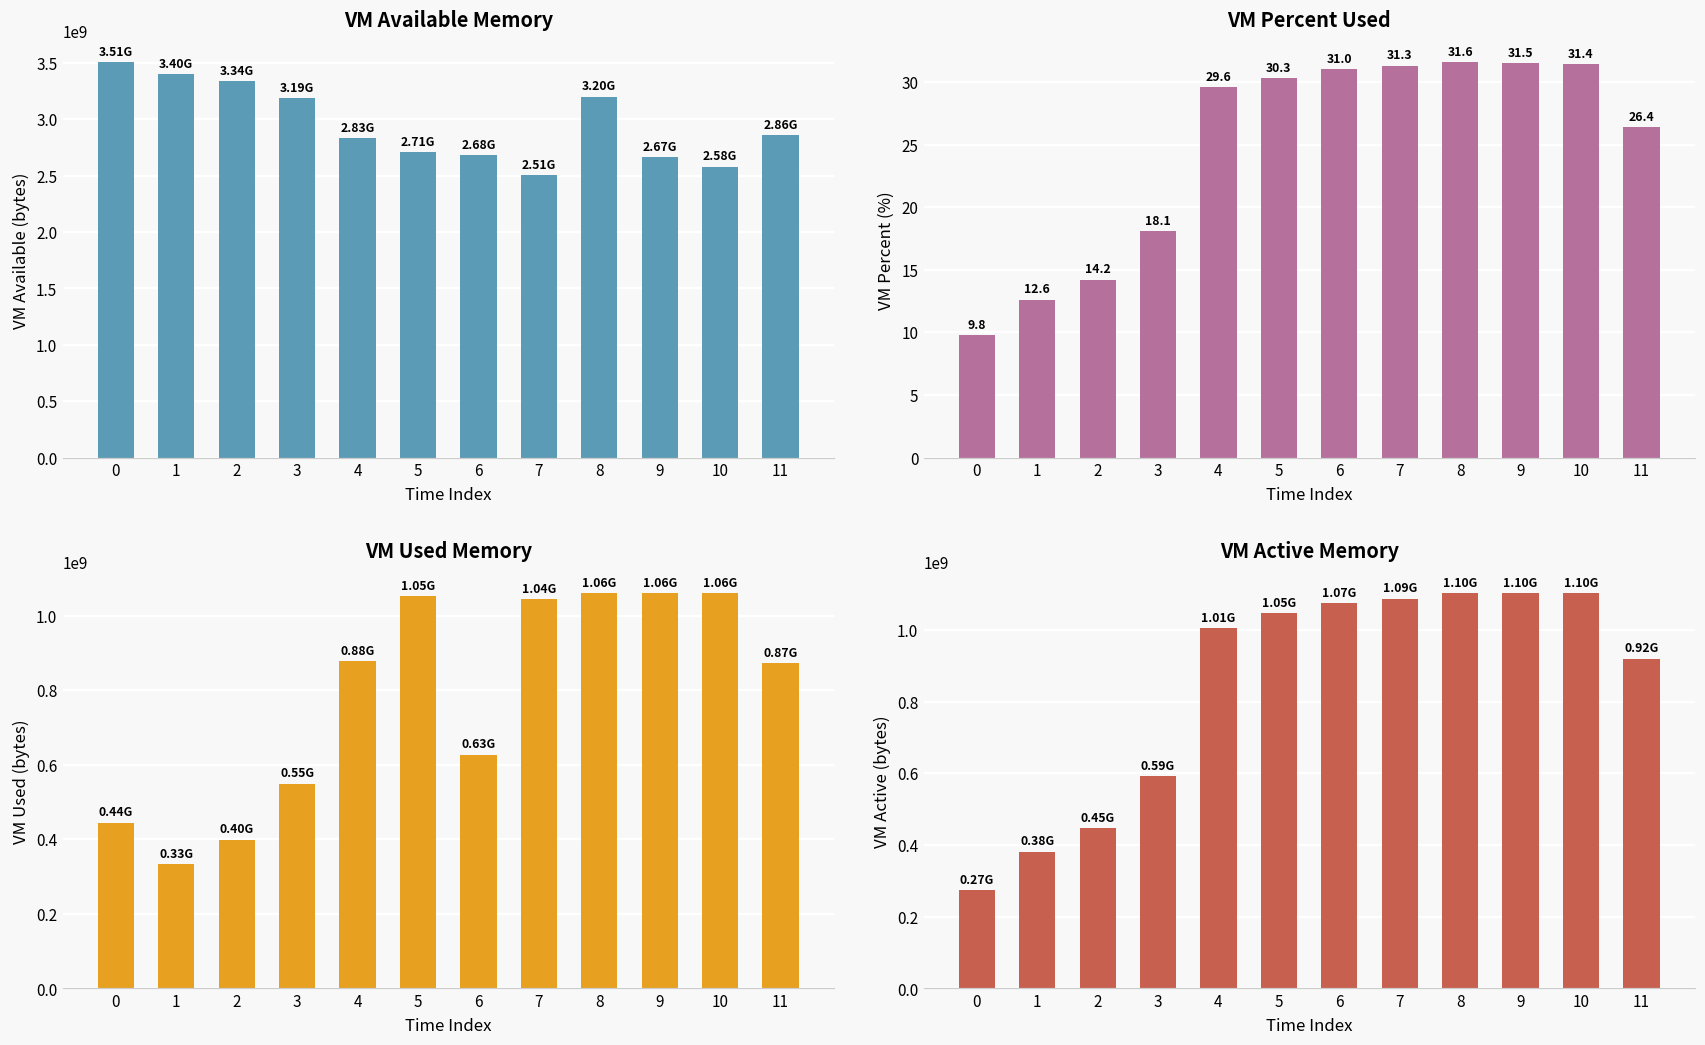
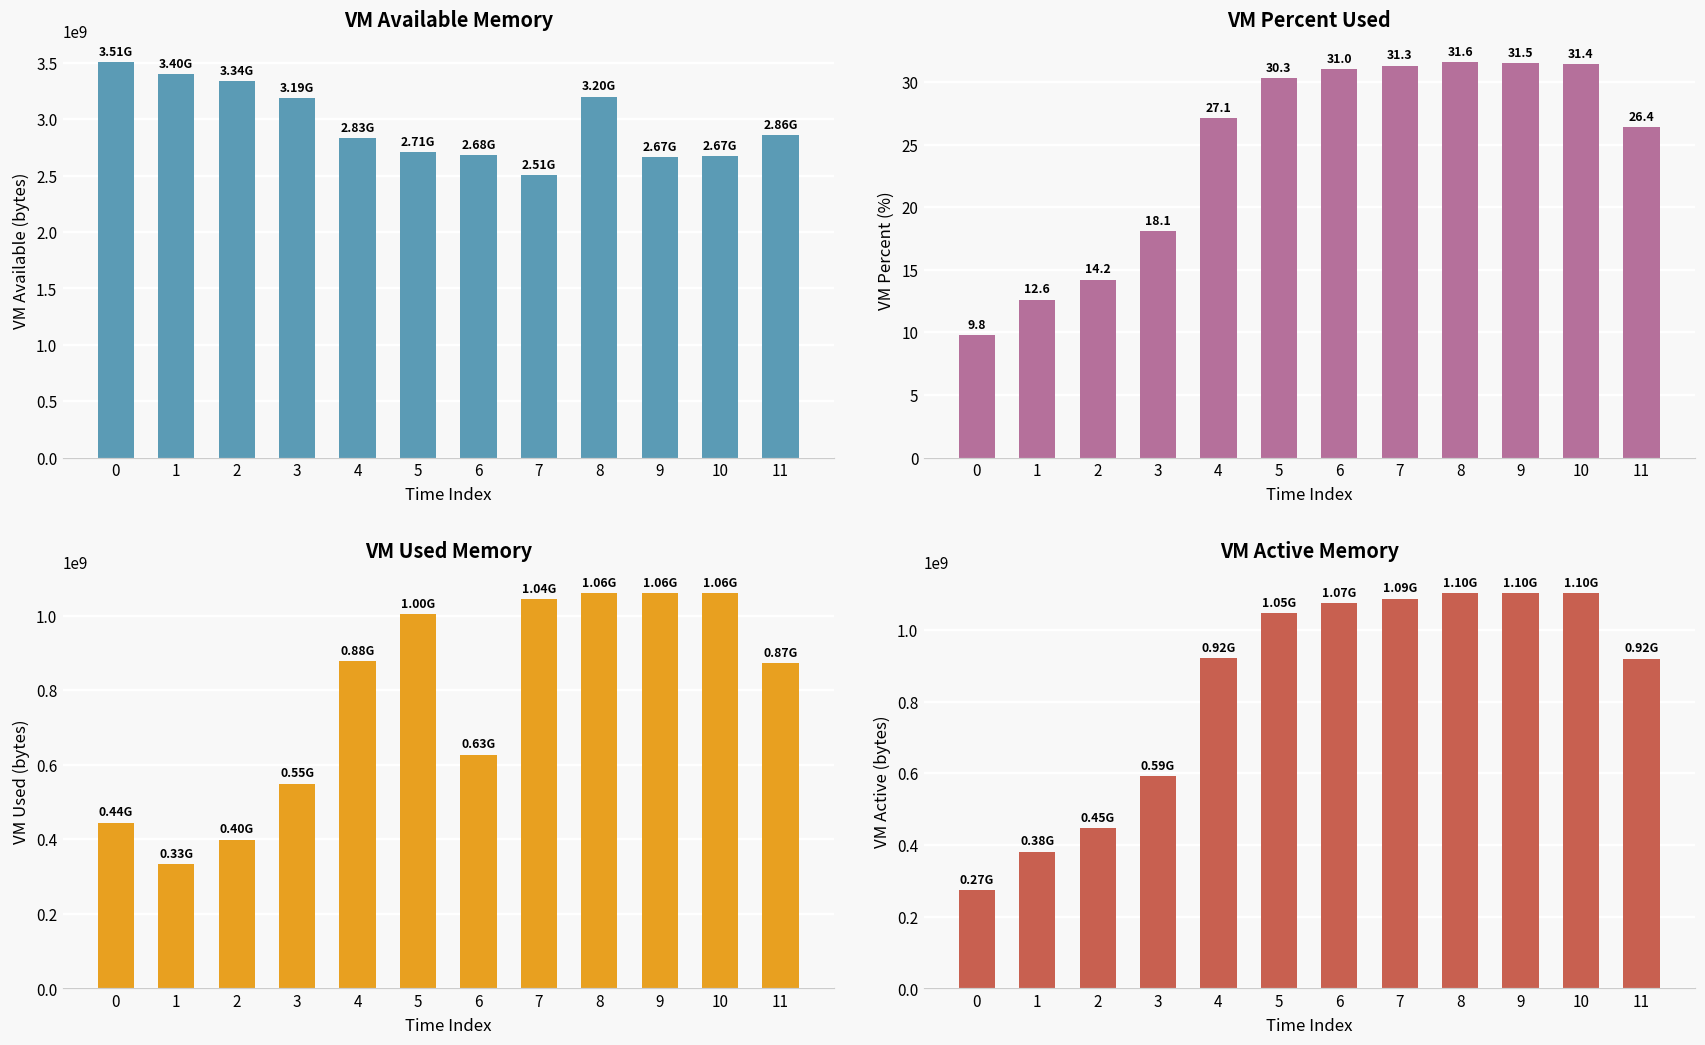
VM Available Memory, 10: 2.58G -> 2.67G
VM Percent Used, 4: 29.6 -> 27.1
VM Used Memory, 5: 1.05G -> 1.00G
VM Active Memory, 4: 1.01G -> 0.92G
